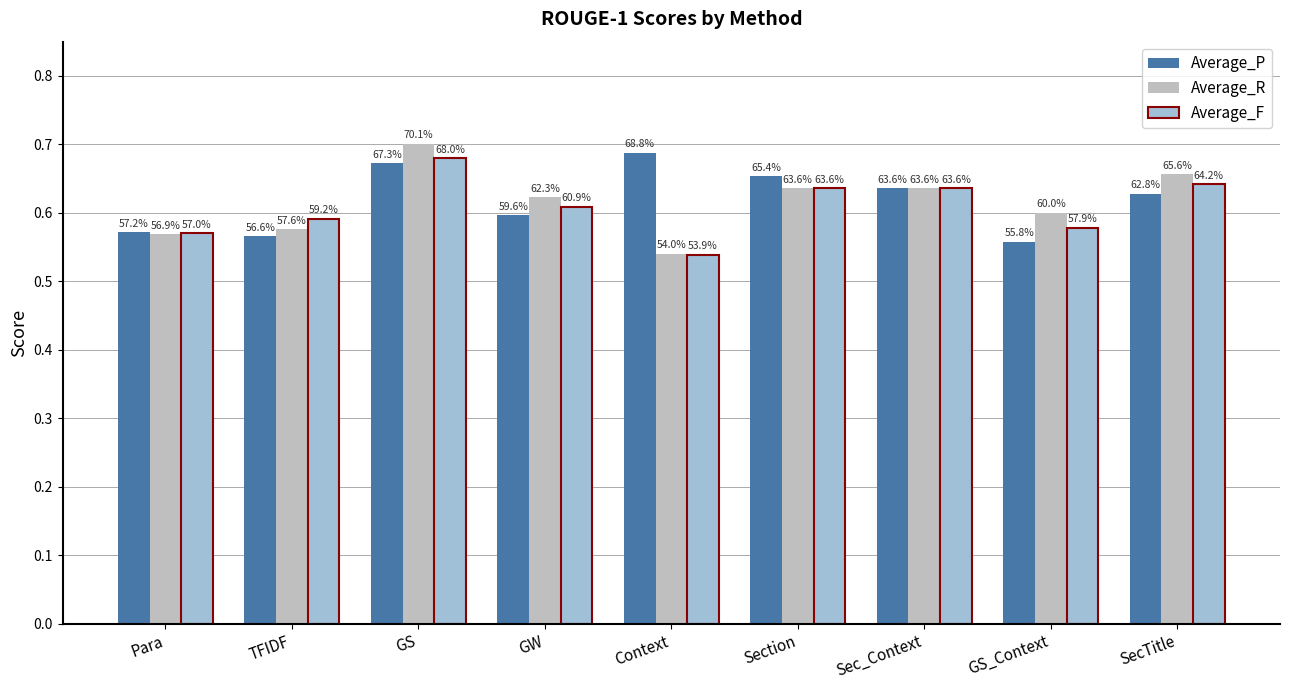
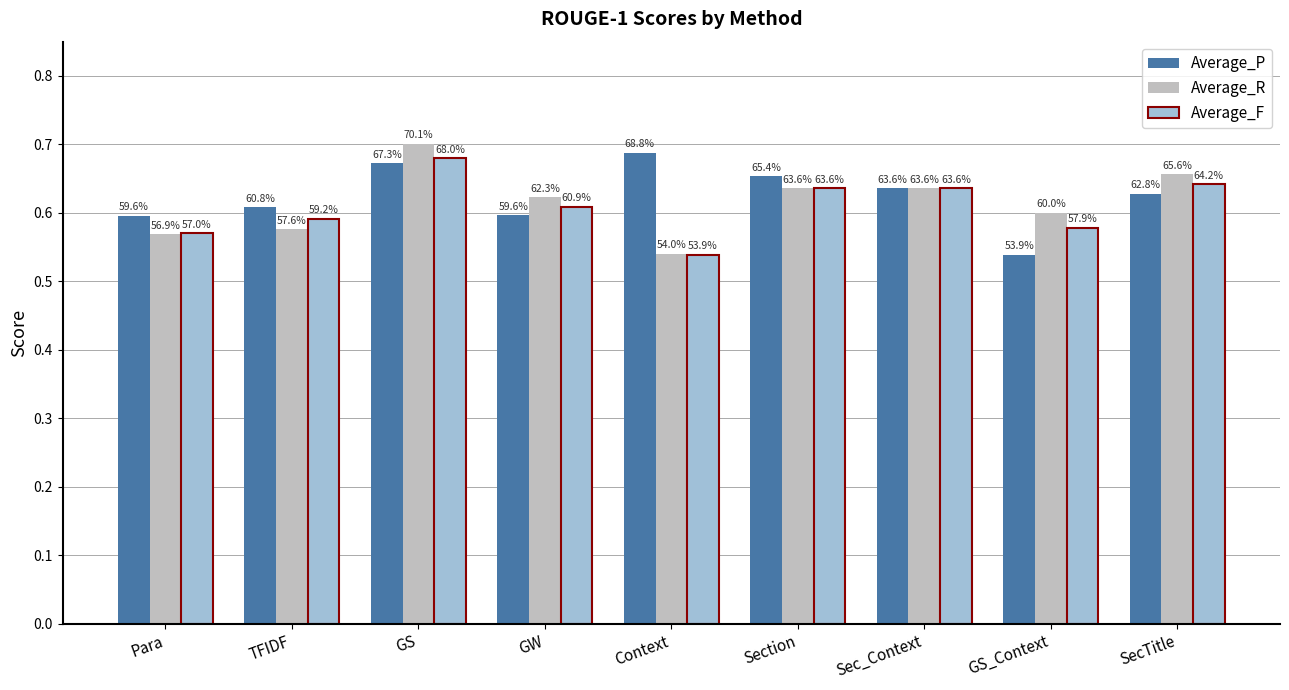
Average_P, Para: 57.2% -> 59.6%
Average_P, TFIDF: 56.6% -> 60.8%
Average_P, GS_Context: 55.8% -> 53.9%
